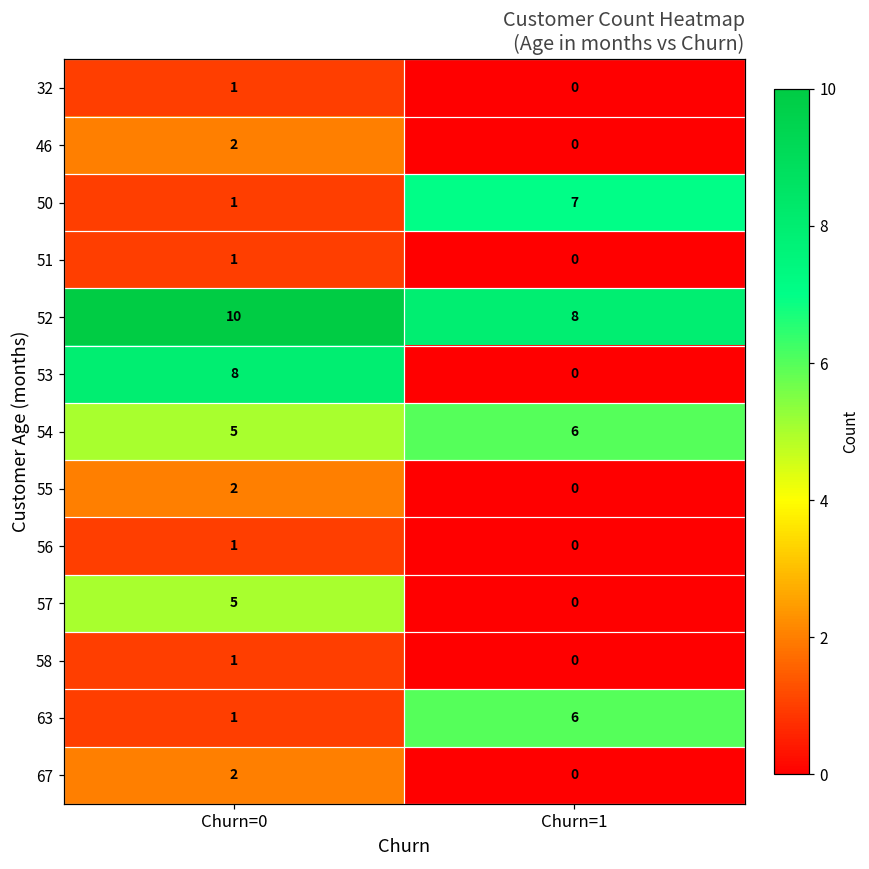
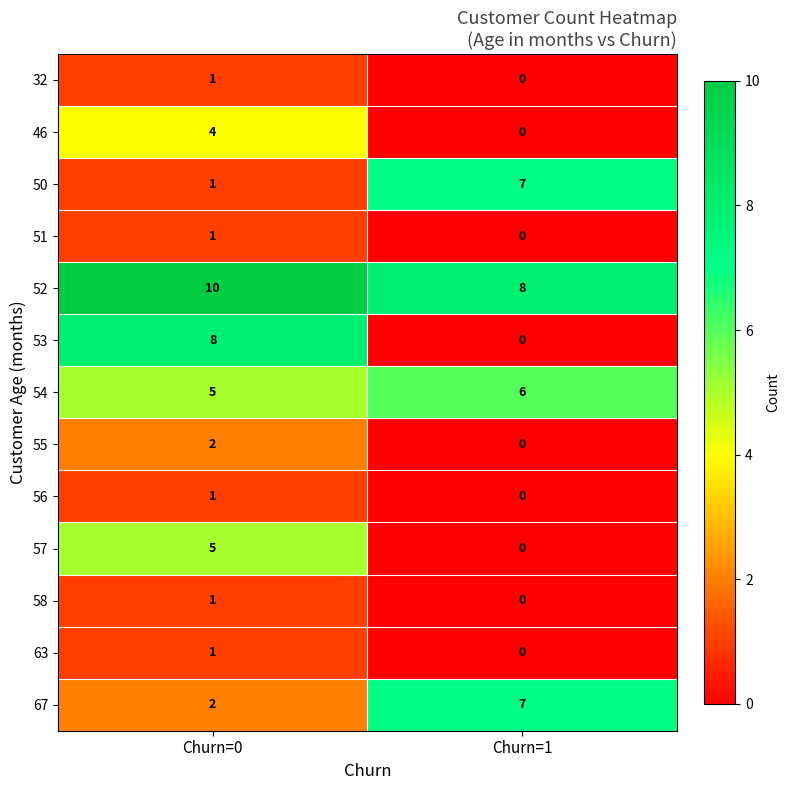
46, Churn=0: 2 -> 4
63, Churn=1: 6 -> 0
67, Churn=1: 0 -> 7
